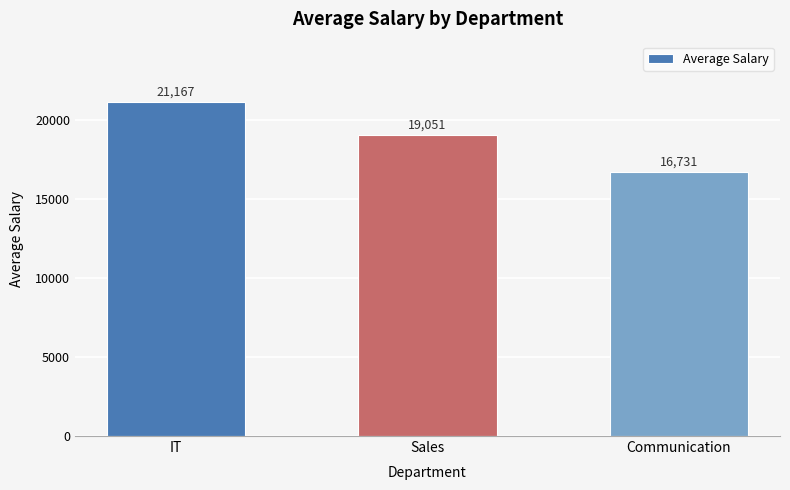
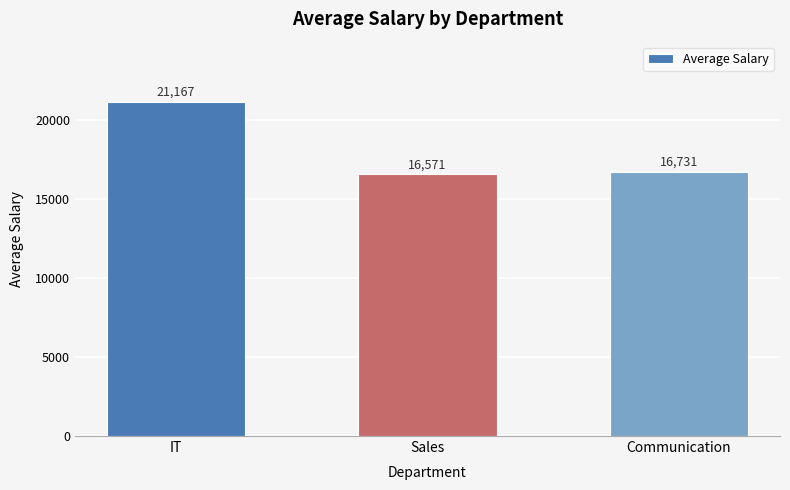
Sales: 19,051 -> 16,571
